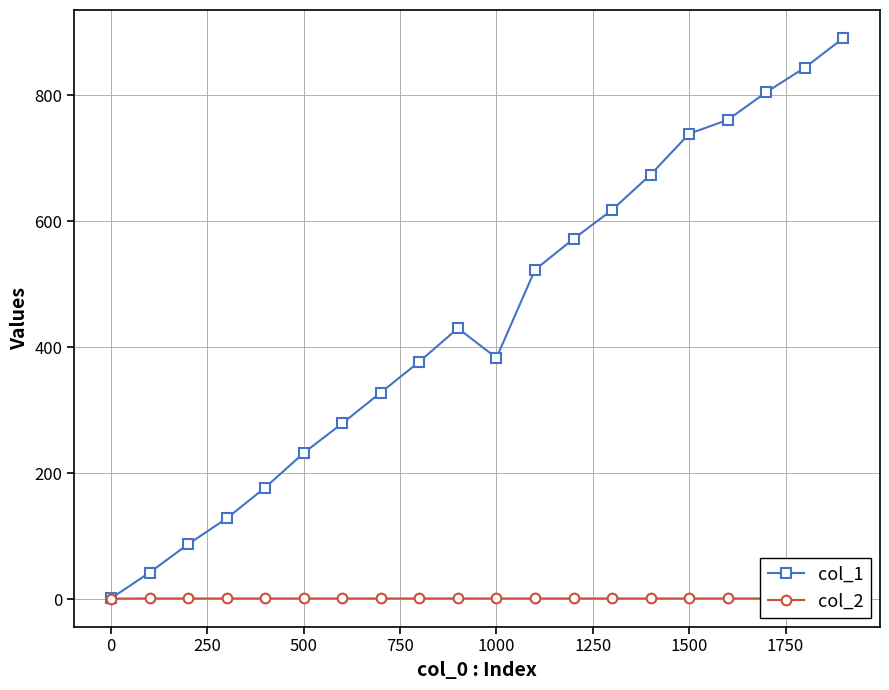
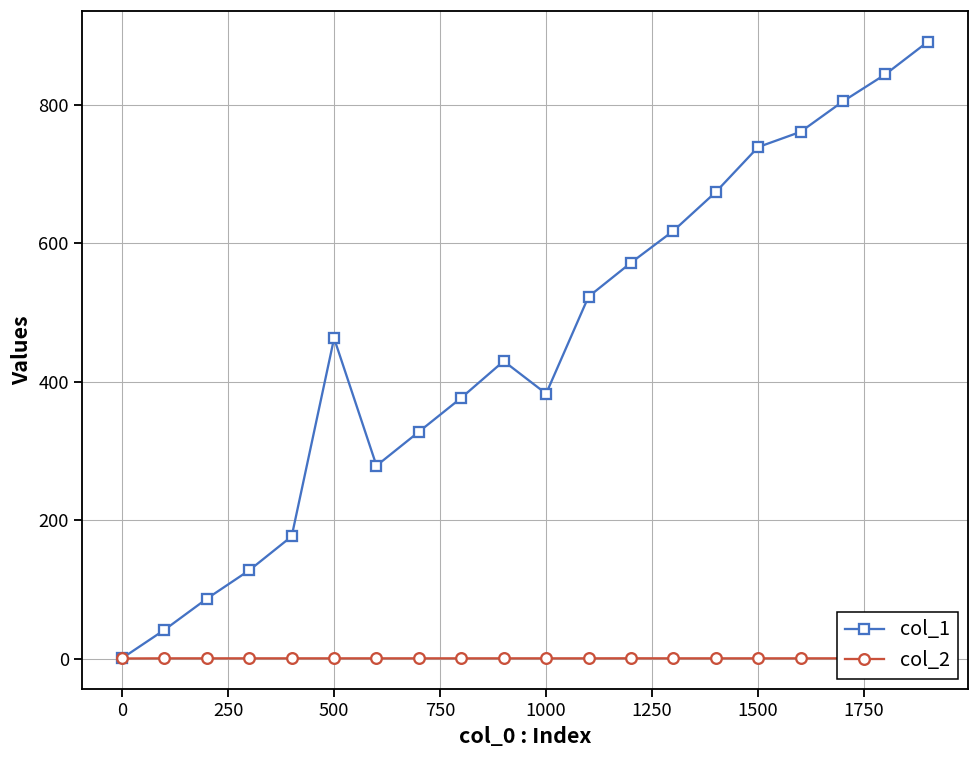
col_1, 500: 230 -> 460
